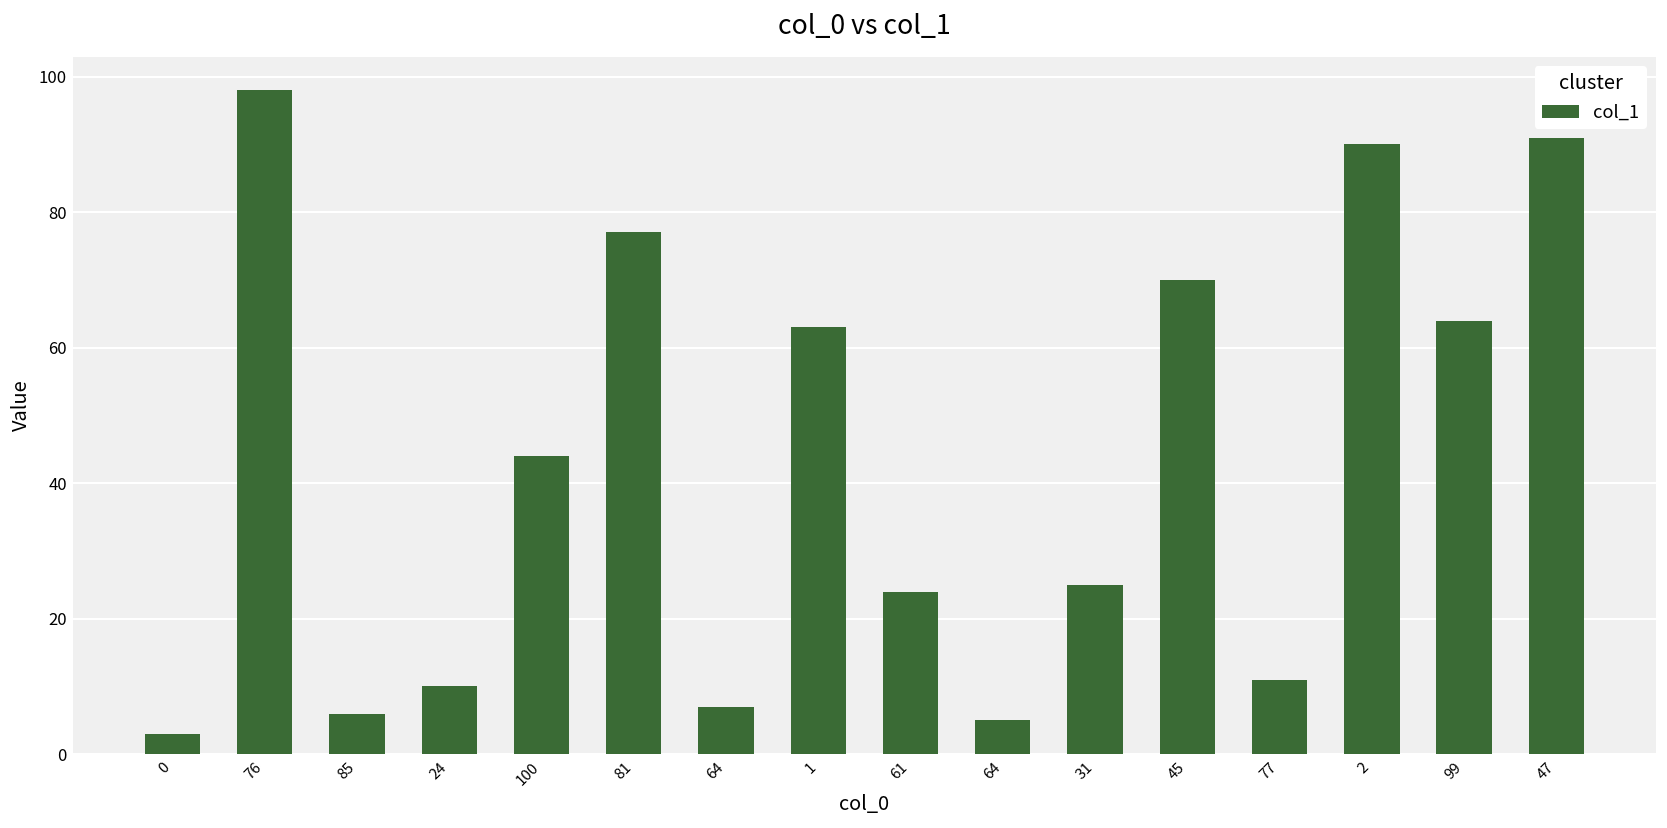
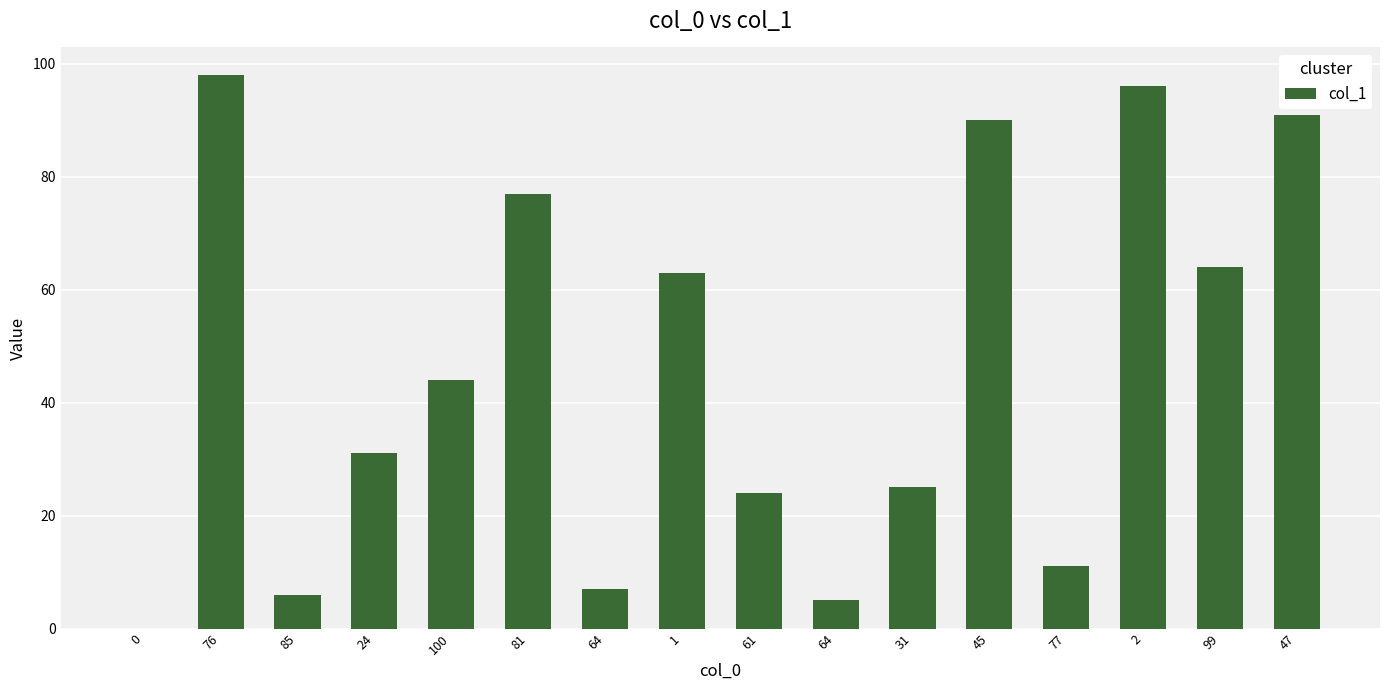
0: 3 -> 0
24: 10 -> 31
45: 70 -> 90
2: 90 -> 96
